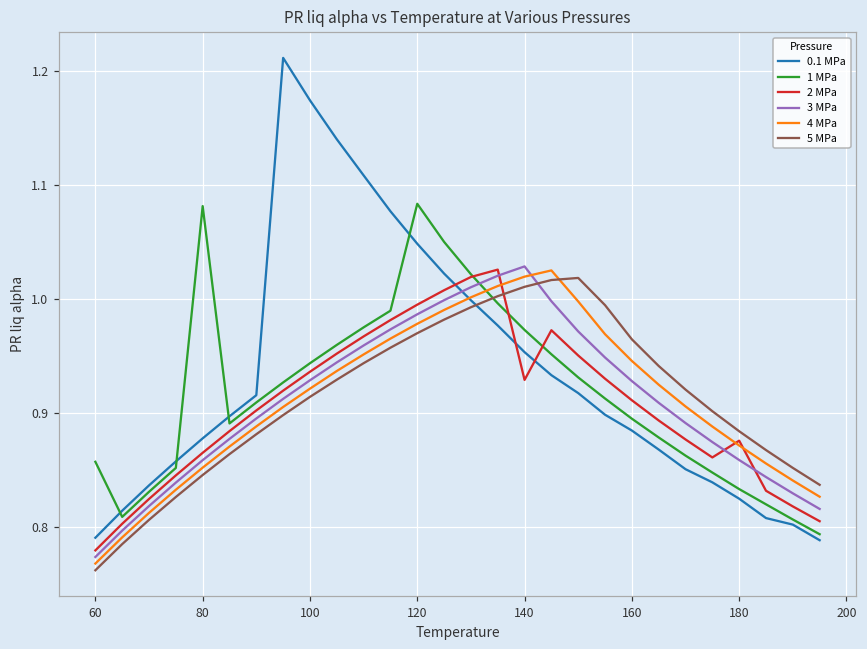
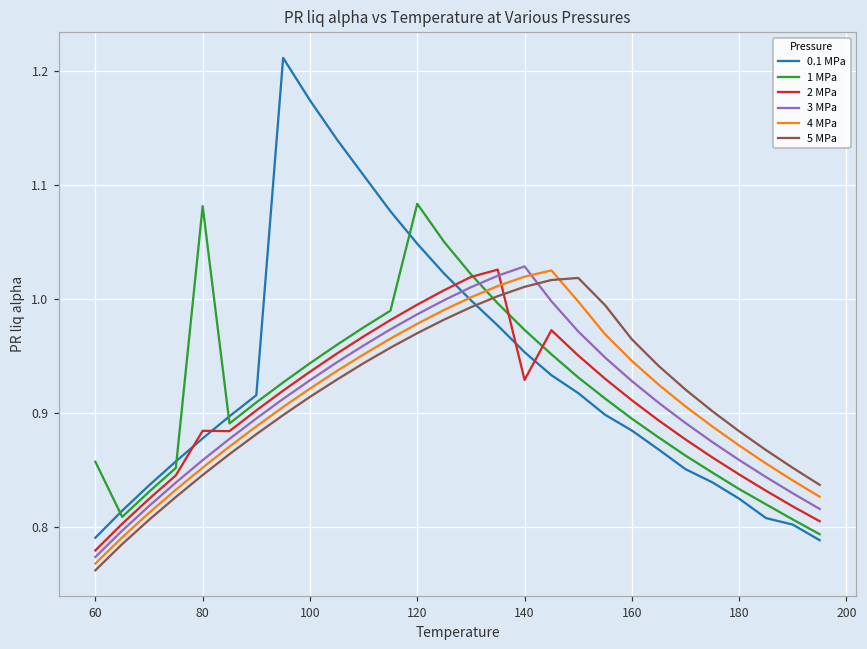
2 MPa, 80: 0.865 -> 0.885
2 MPa, 180: 0.876 -> 0.846
